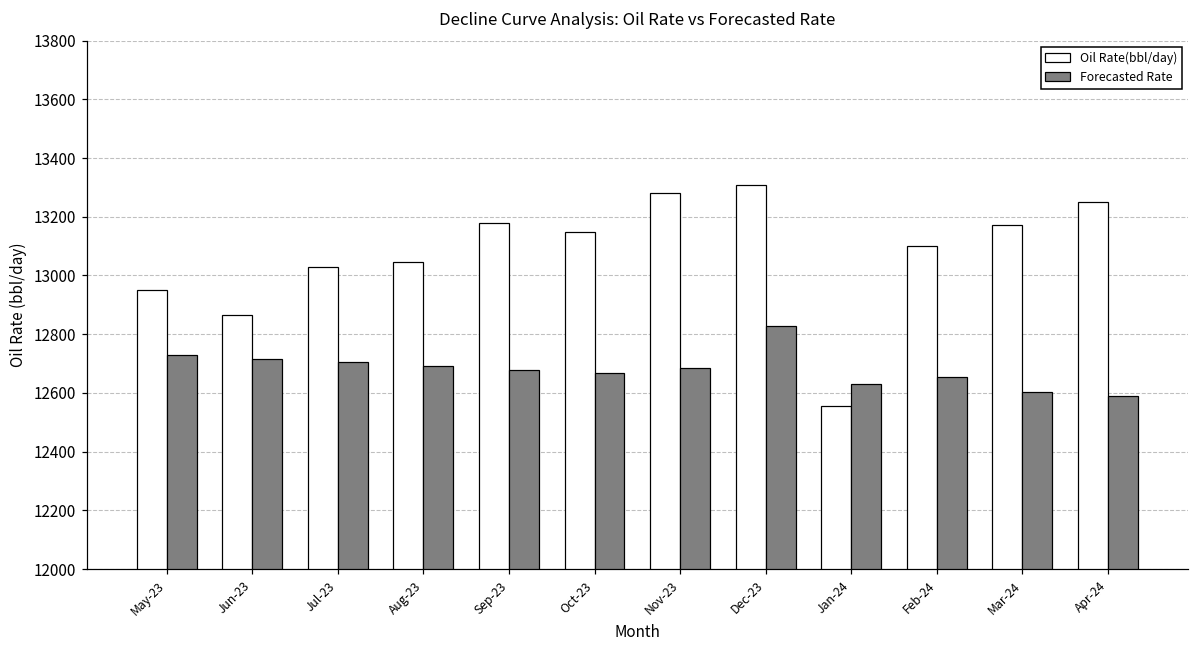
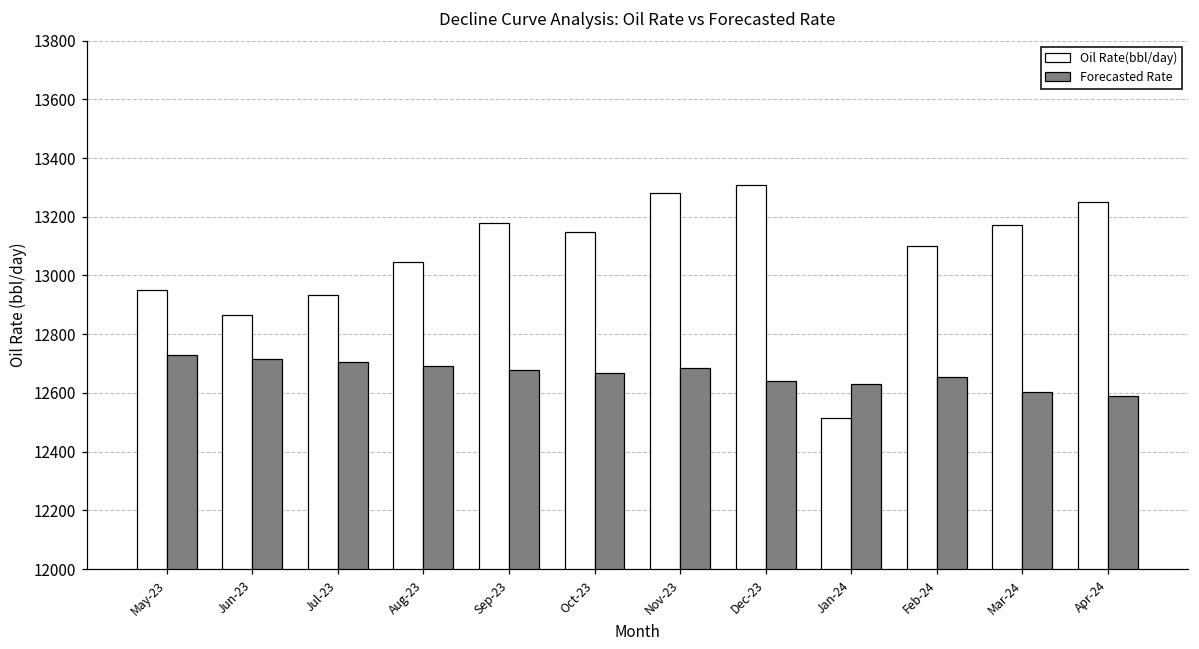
Oil Rate(bbl/day), Jul-23: 13030 -> 12940
Forecasted Rate, Dec-23: 12830 -> 12640
Oil Rate(bbl/day), Jan-24: 12550 -> 12510
